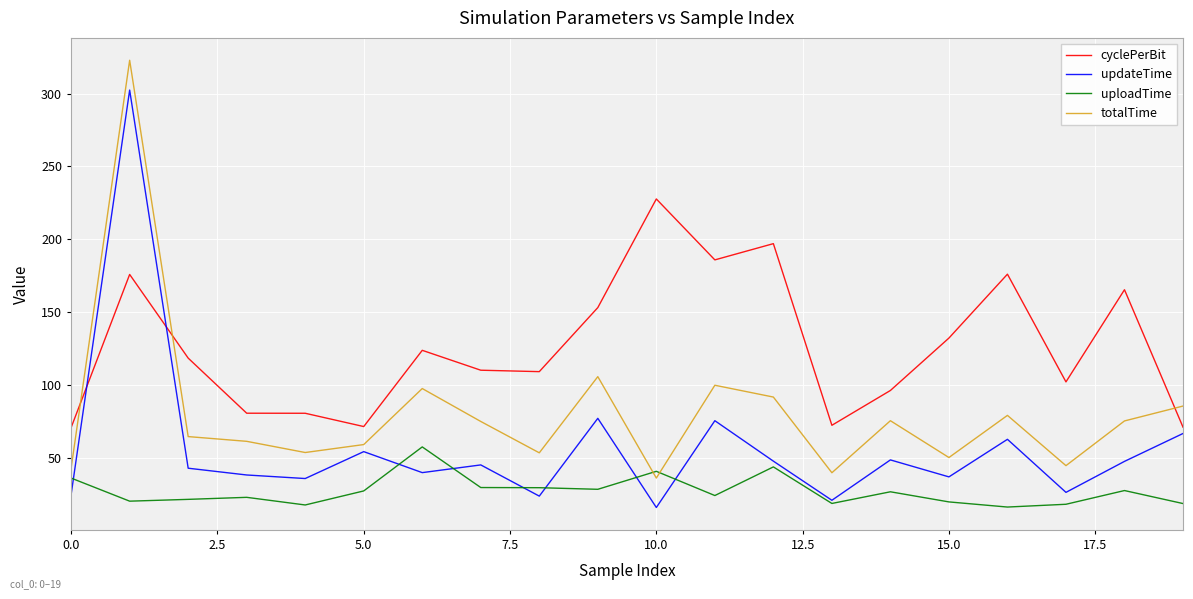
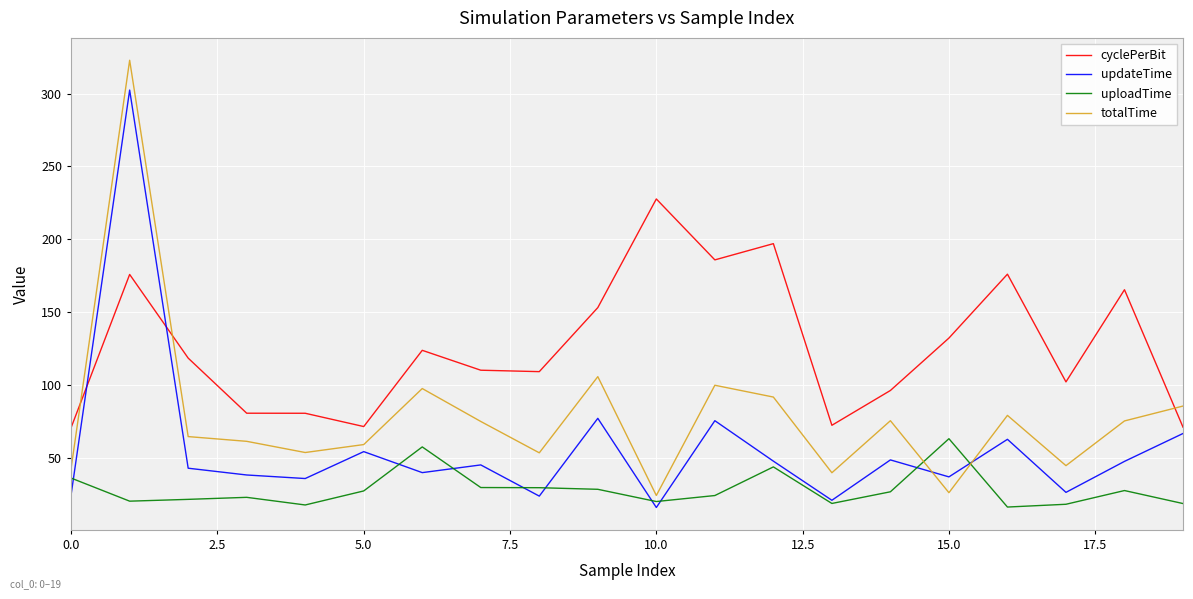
uploadTime, 10.0: 41 -> 20
totalTime, 10.0: 36 -> 24
uploadTime, 15.0: 20 -> 63
totalTime, 15.0: 50 -> 26
